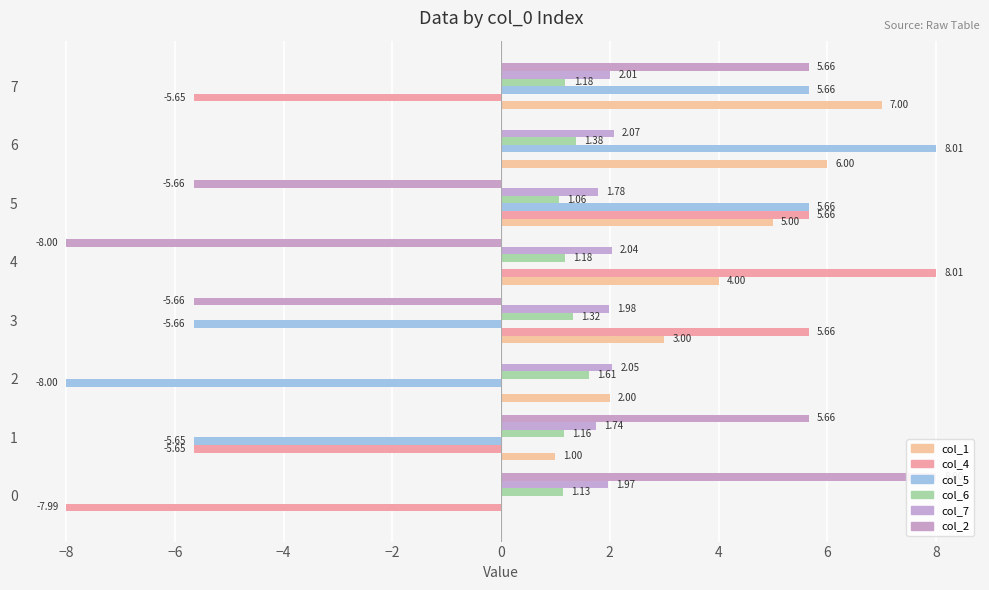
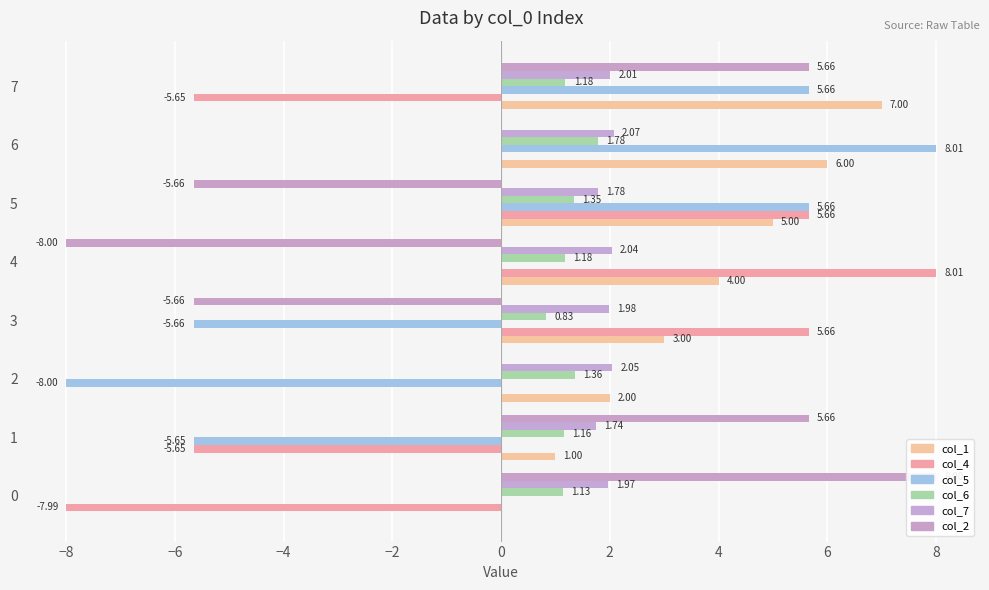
col_6, 6: 1.38 -> 1.78
col_6, 5: 1.06 -> 1.35
col_6, 3: 1.32 -> 0.83
col_6, 2: 1.61 -> 1.36
